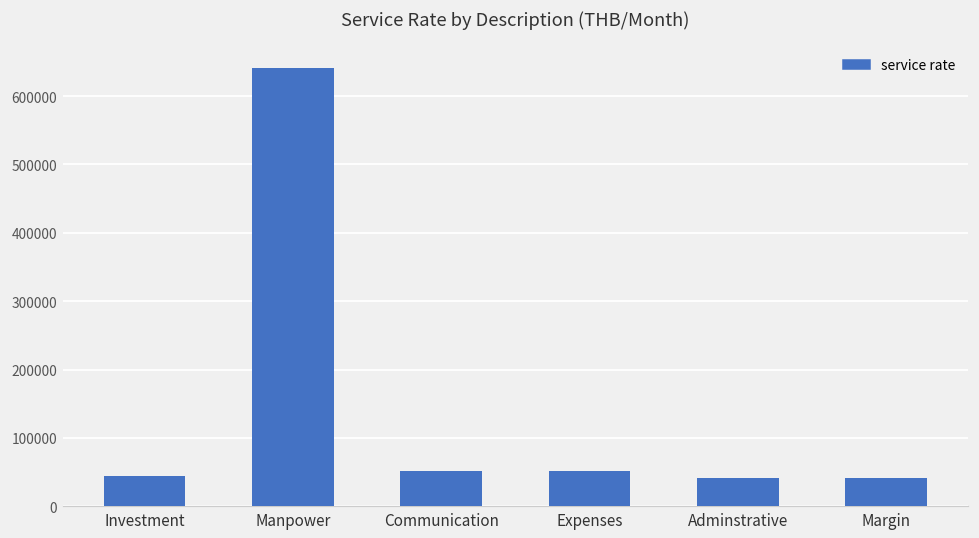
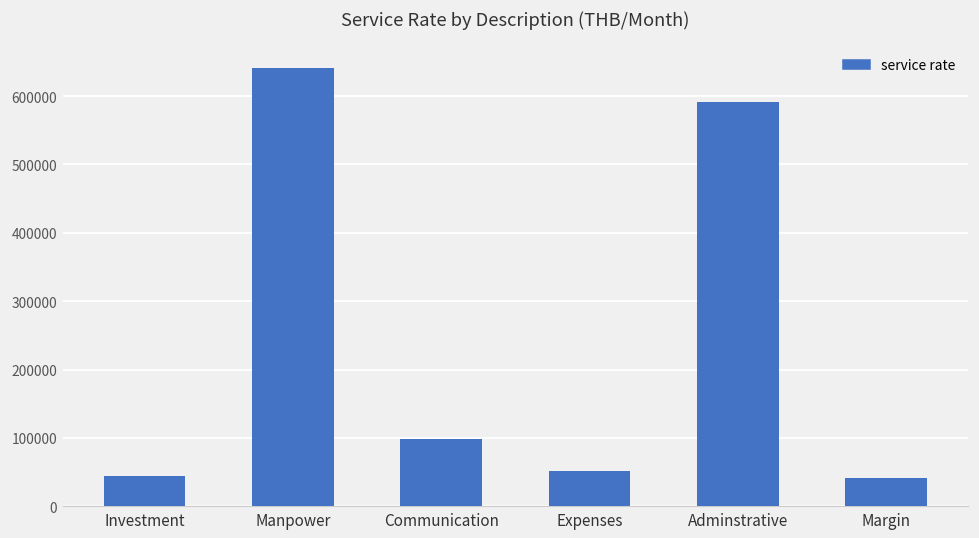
Communication: 50000 -> 100000
Adminstrative: 40000 -> 590000
